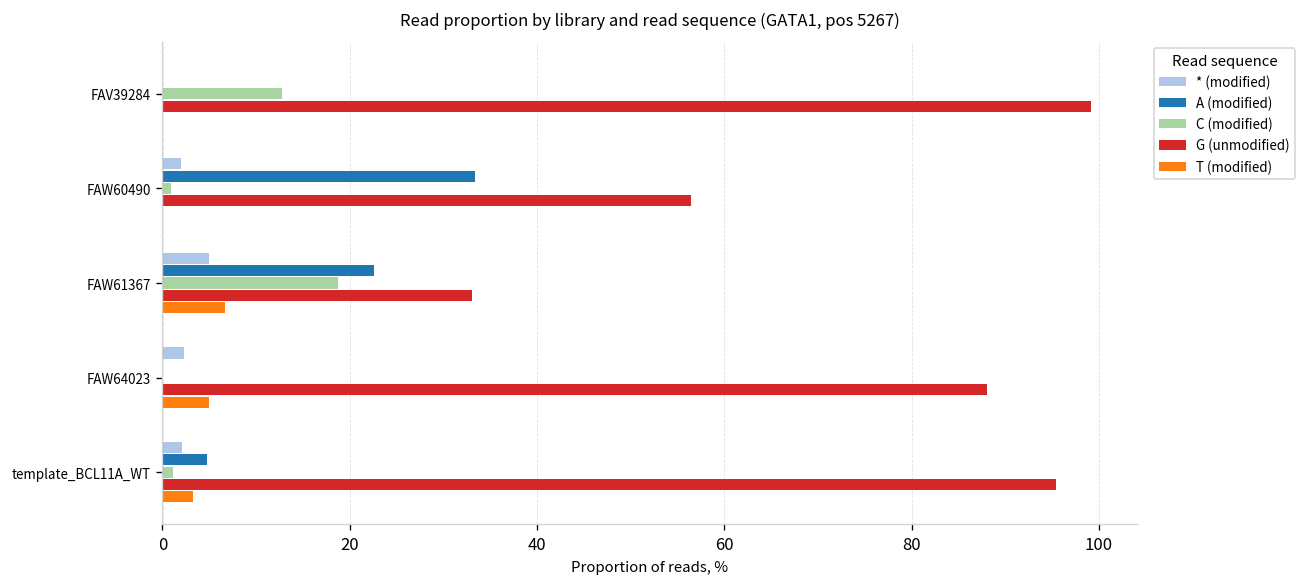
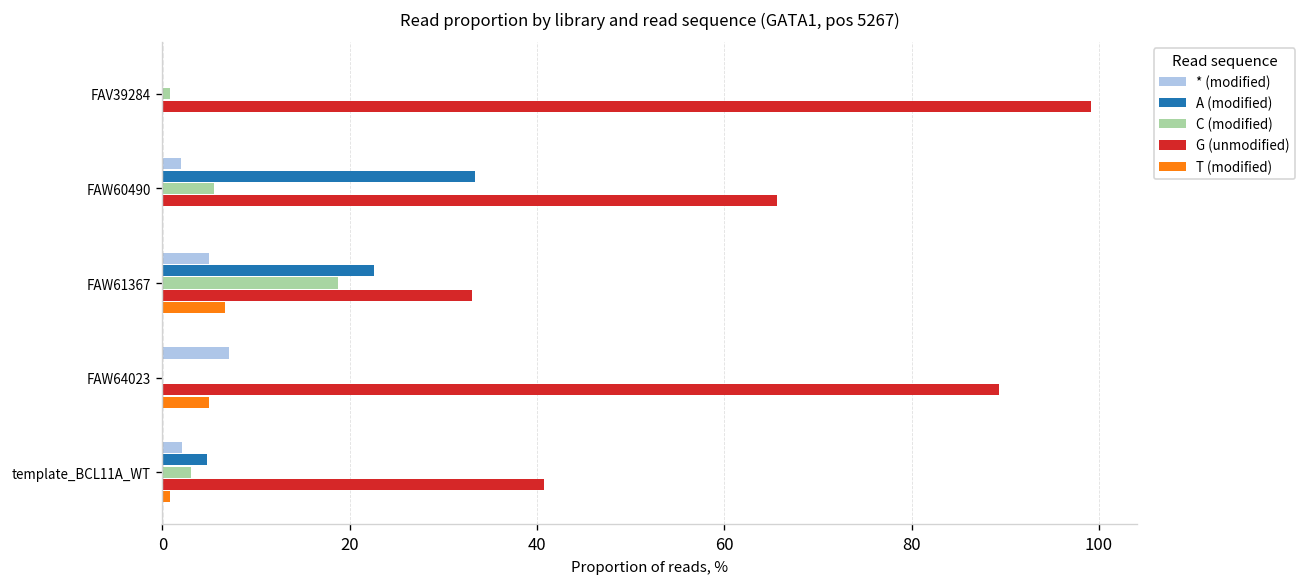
C (modified), FAV39284: 13 -> 1
C (modified), FAW60490: 1 -> 6
G (unmodified), FAW60490: 56 -> 66
* (modified), FAW64023: 2 -> 7
G (unmodified), FAW64023: 88 -> 89
C (modified), template_BCL11A_WT: 1 -> 3
G (unmodified), template_BCL11A_WT: 95 -> 41
T (modified), template_BCL11A_WT: 3 -> 1
